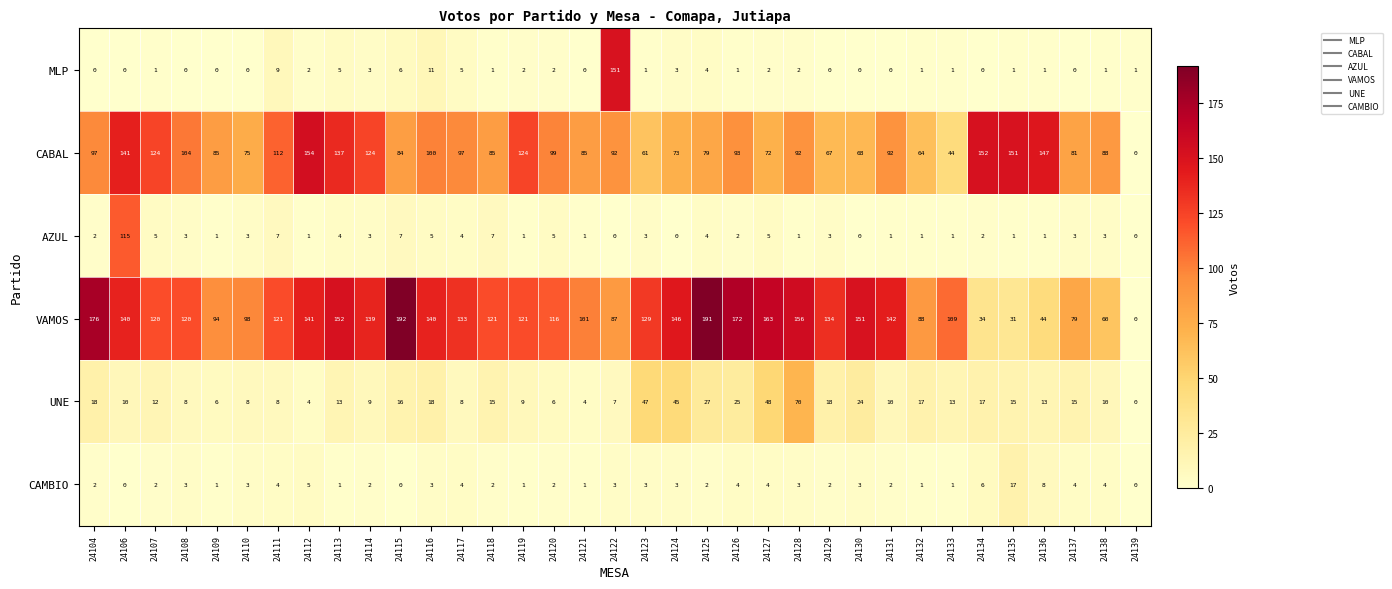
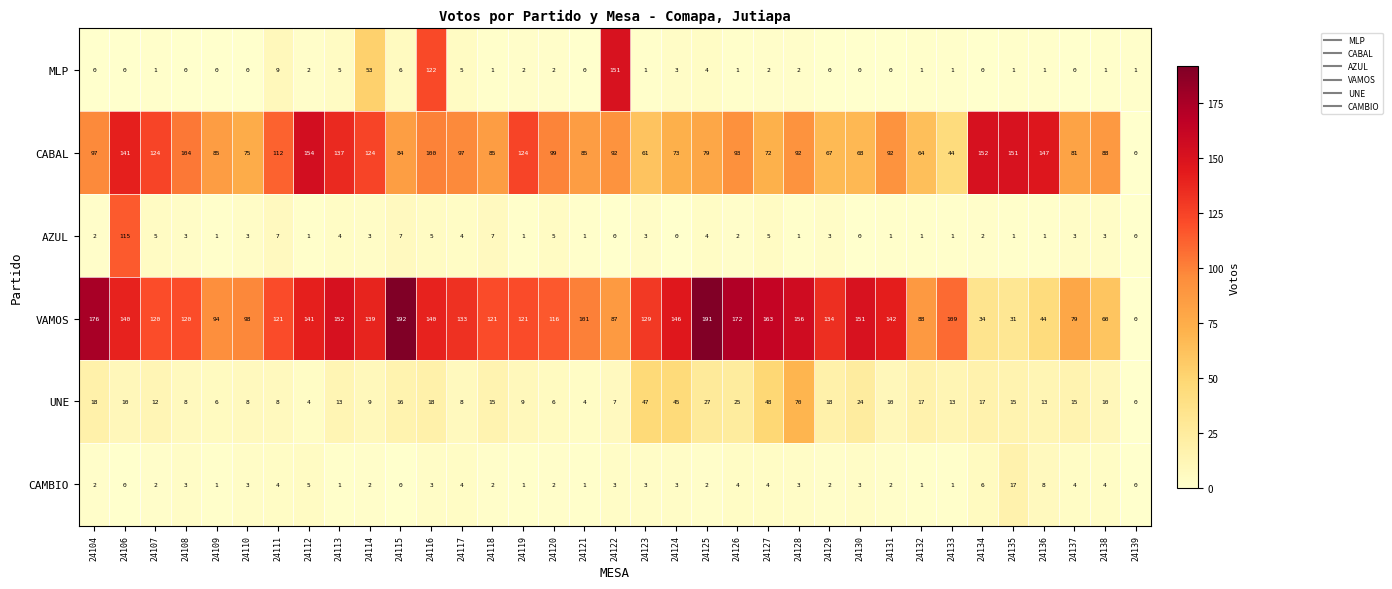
MLP, 24114: 3 -> 53
MLP, 24116: 11 -> 122
